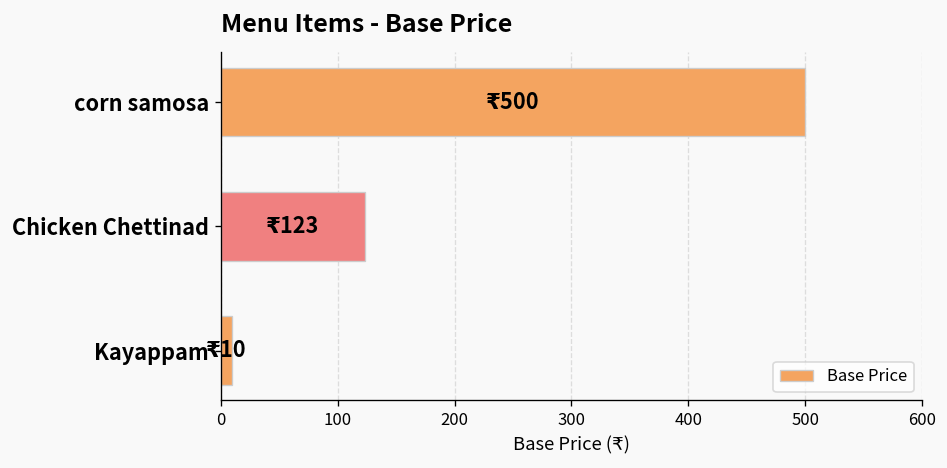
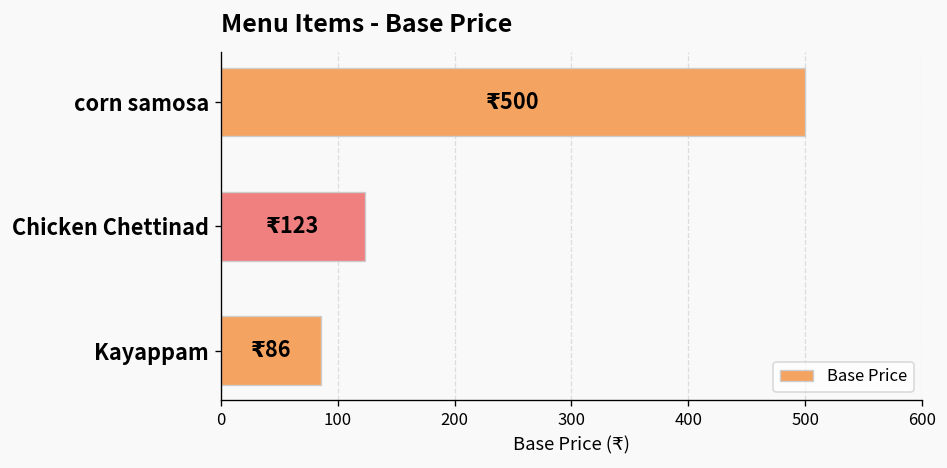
Kayappam: 10 -> 86
